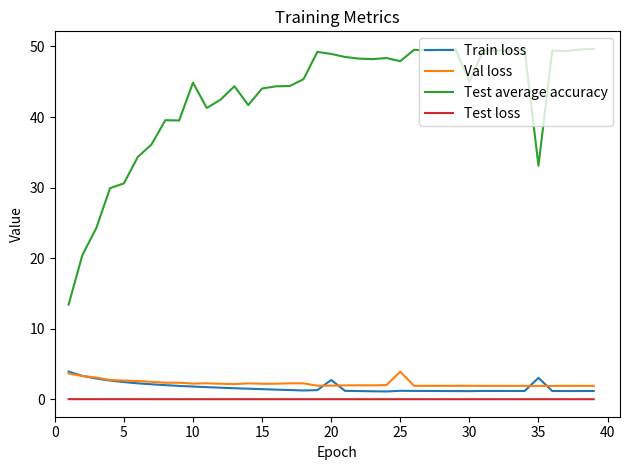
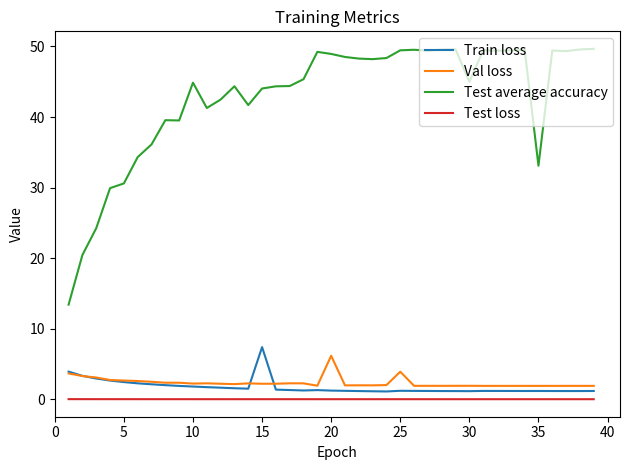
Train loss, 15: 1 -> 7
Train loss, 20: 3 -> 1
Val loss, 20: 2 -> 6
Test average accuracy, 25: 48 -> 49
Train loss, 35: 3 -> 1
